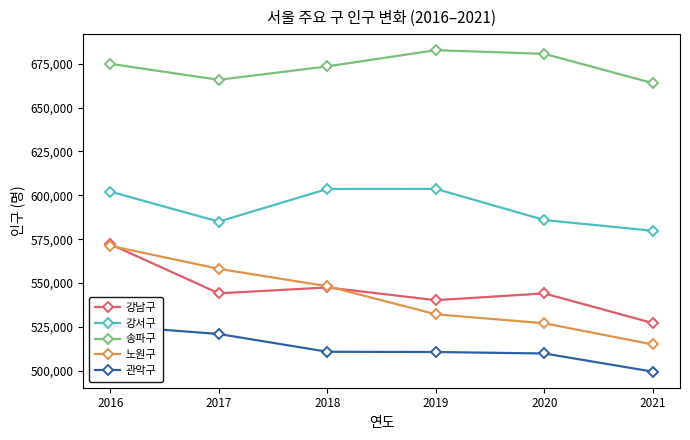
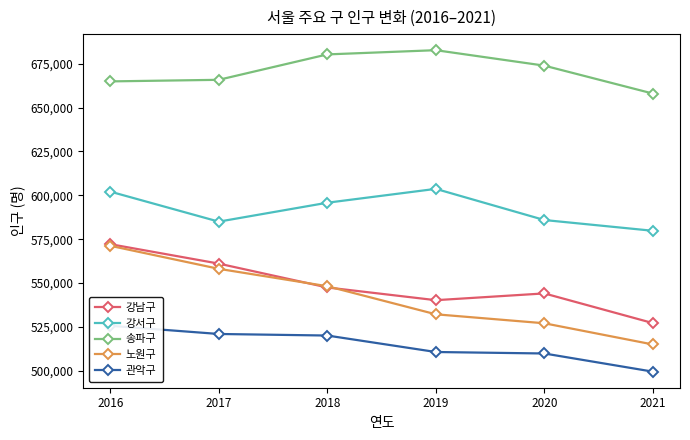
송파구, 2016: 675,000 -> 665,000
강남구, 2017: 544,000 -> 561,000
강서구, 2018: 604,000 -> 596,000
송파구, 2018: 674,000 -> 680,000
관악구, 2018: 511,000 -> 520,000
송파구, 2020: 681,000 -> 674,000
송파구, 2021: 664,000 -> 658,000
